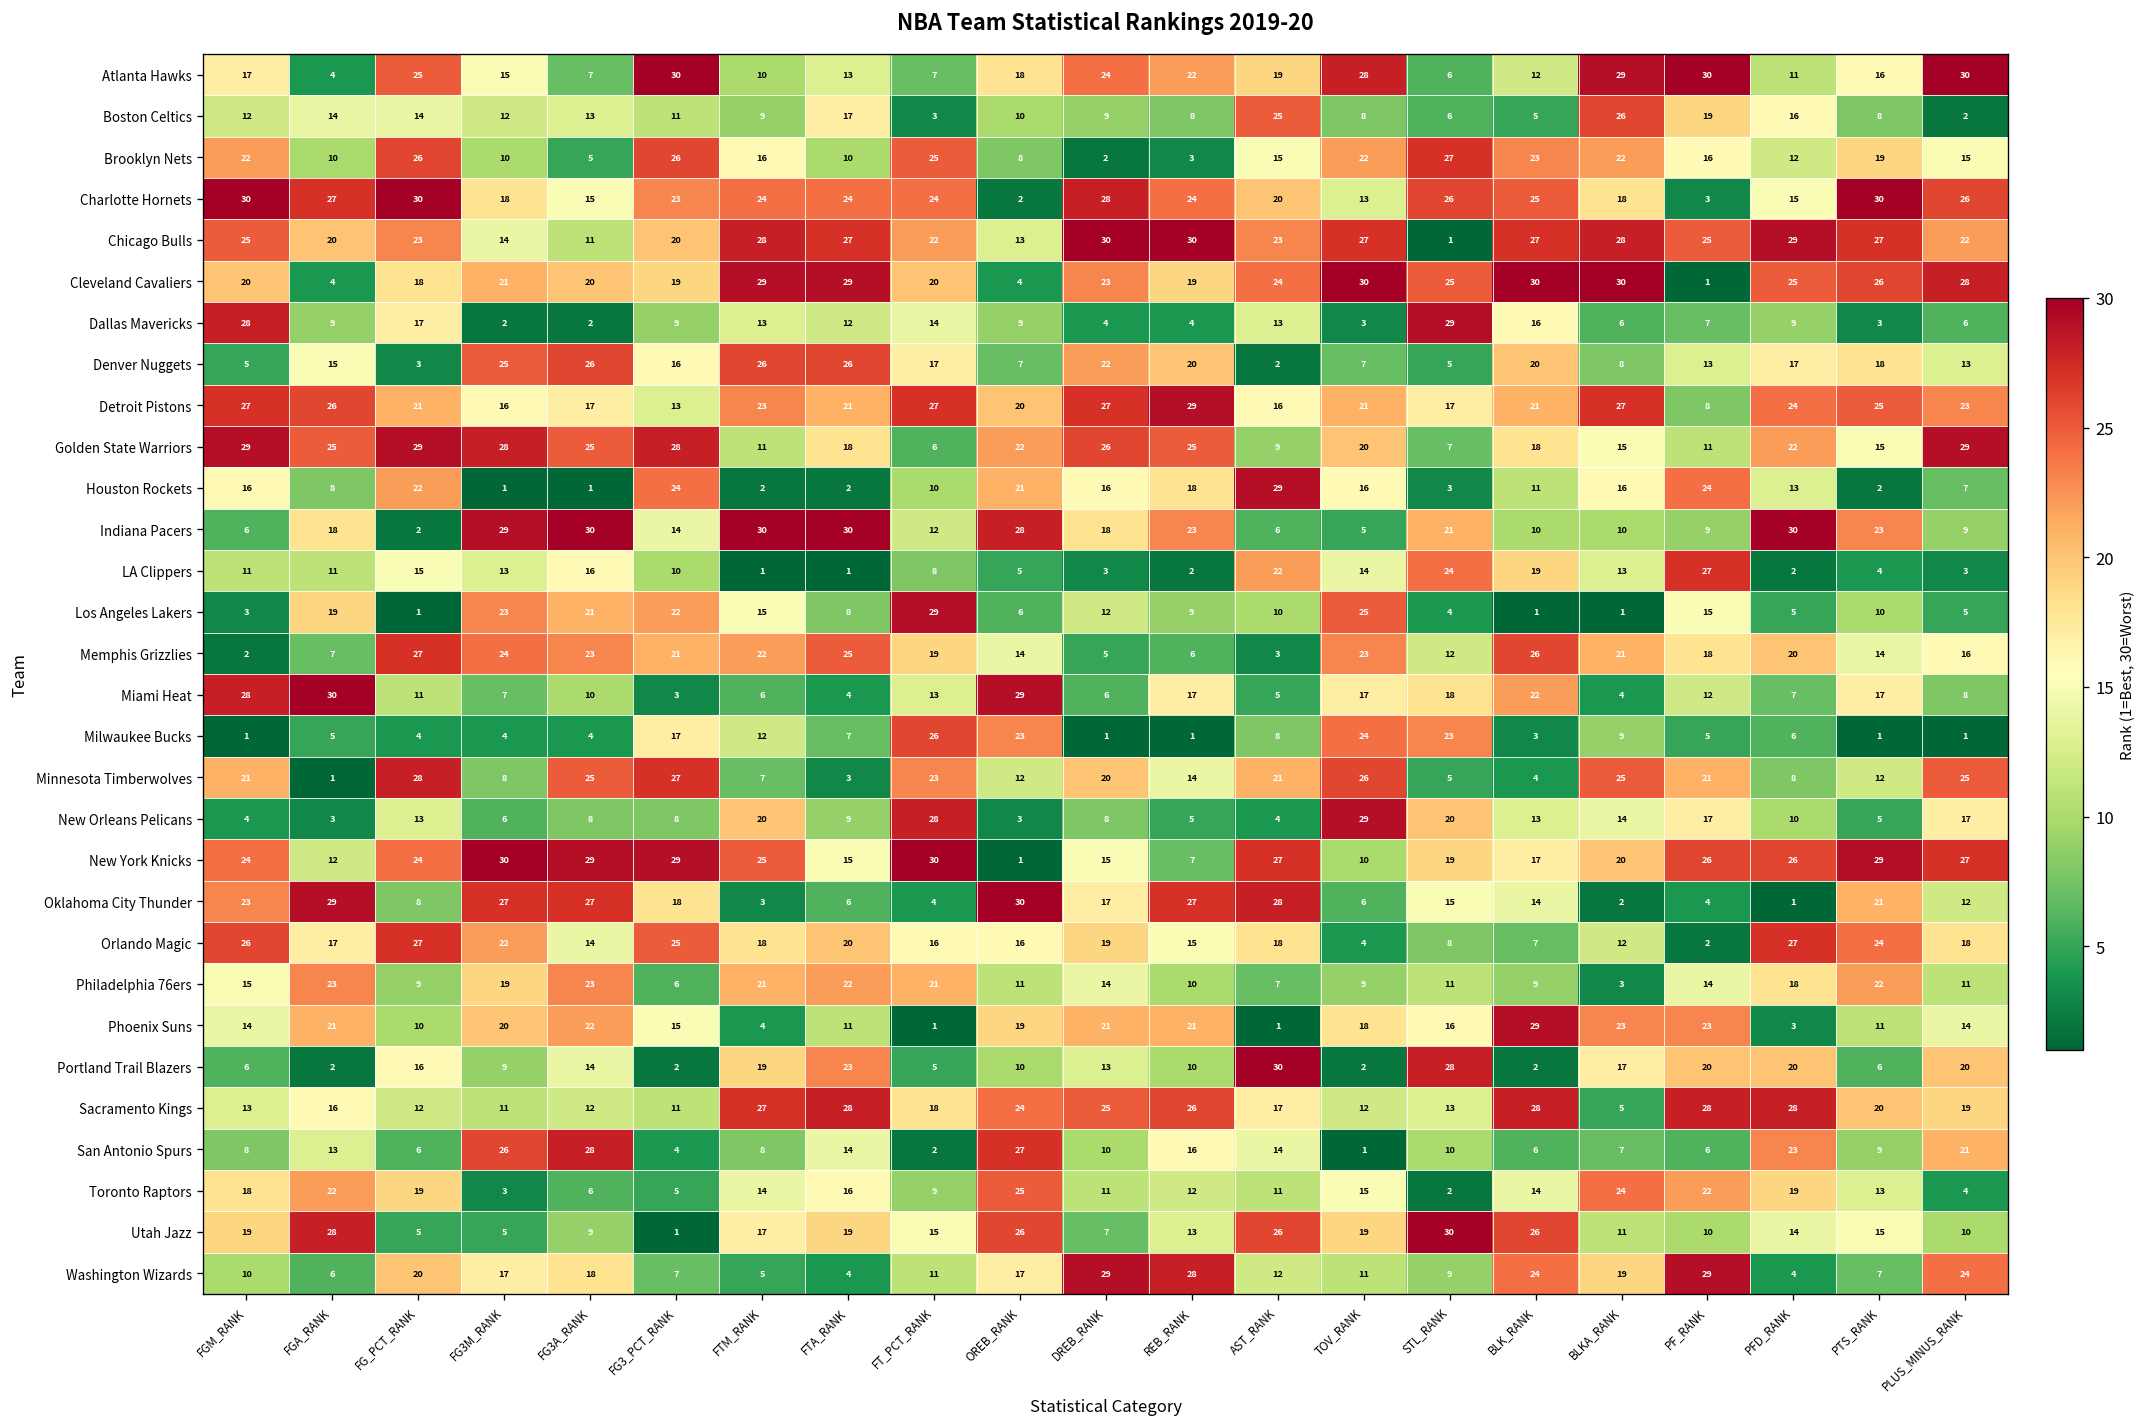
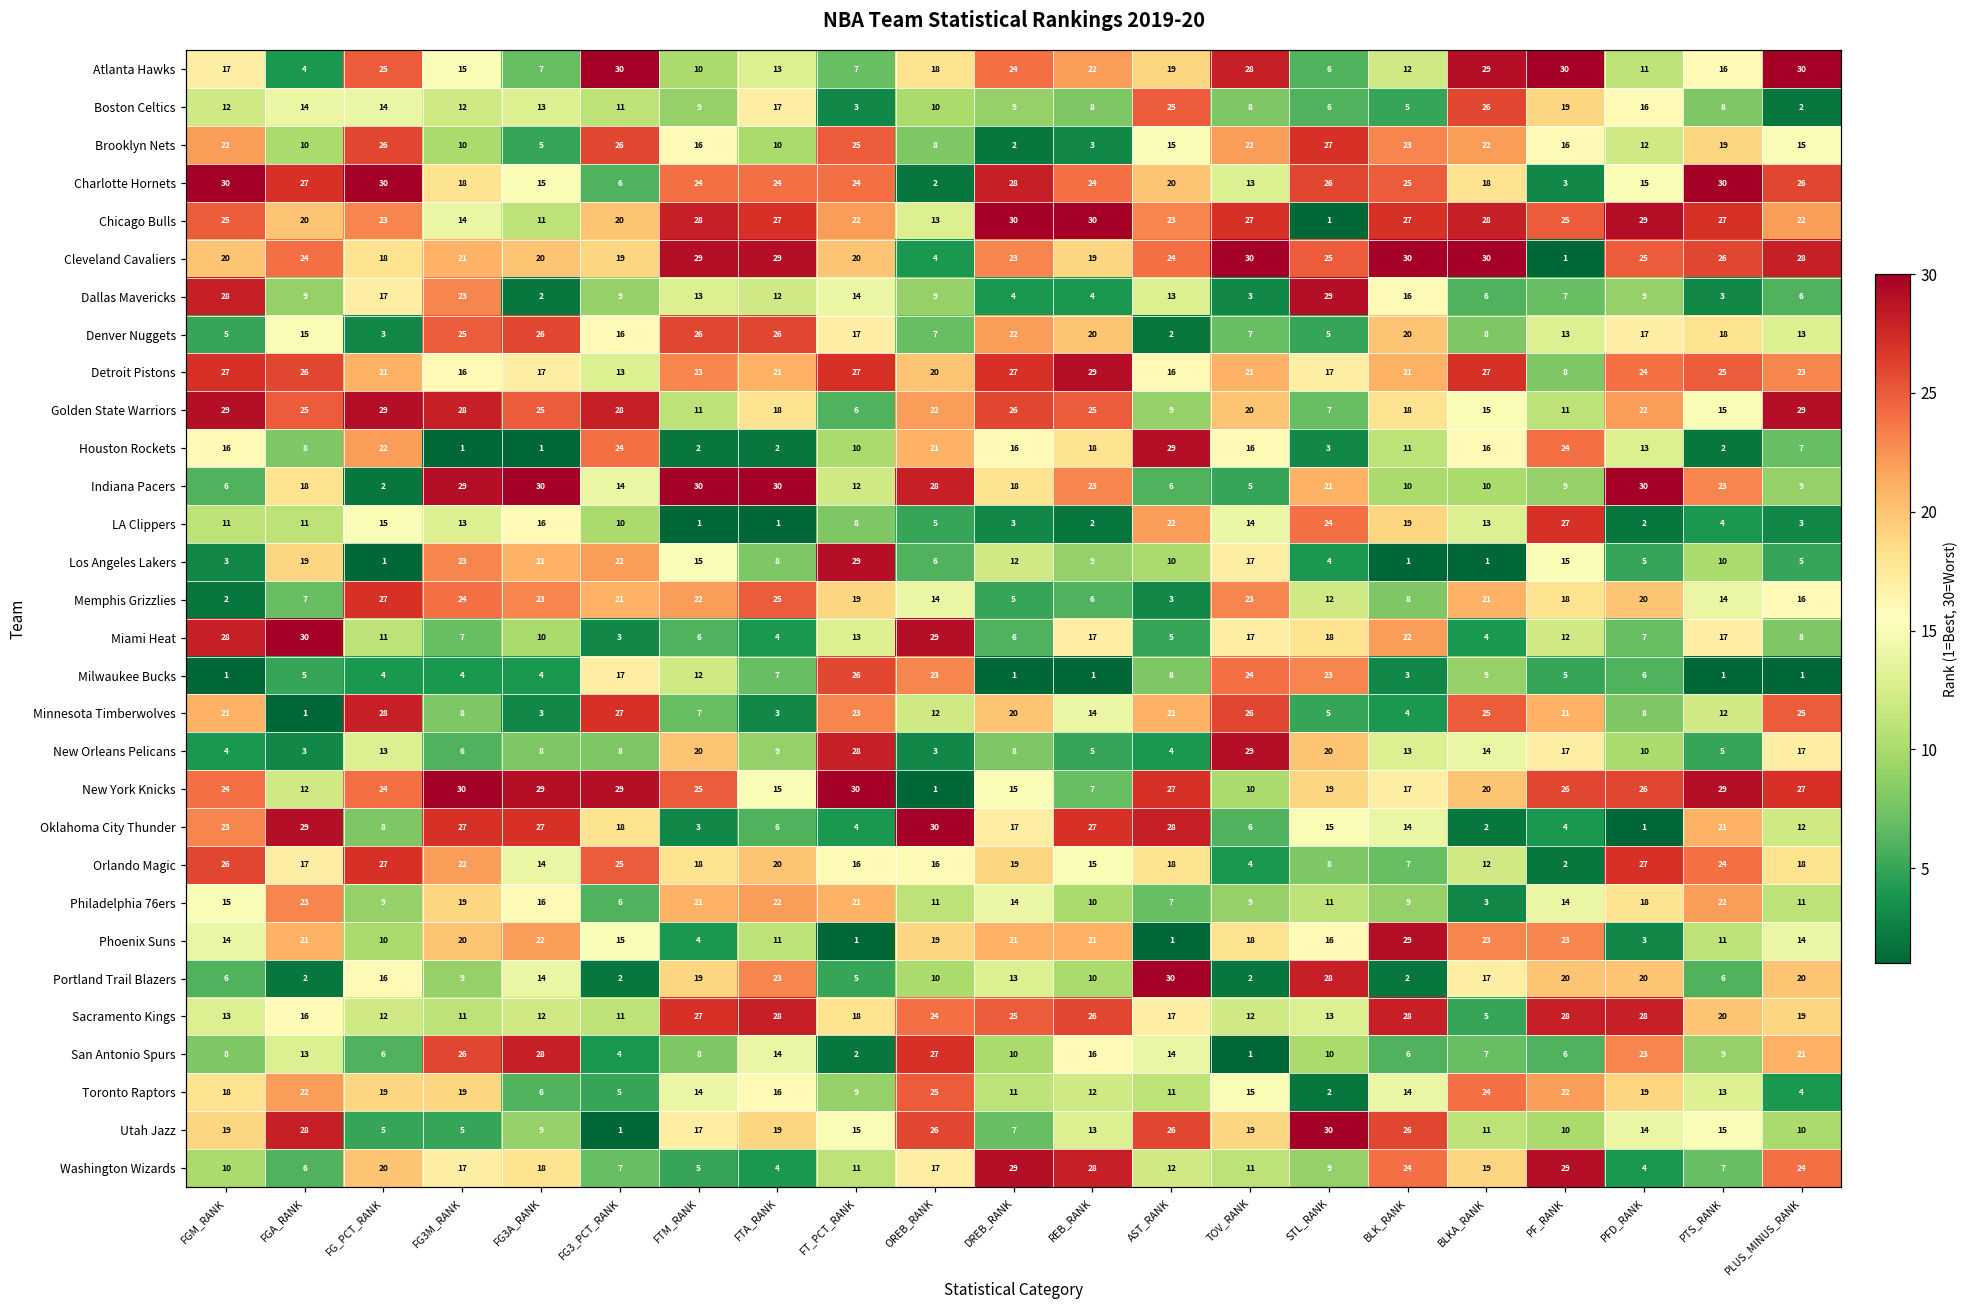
Charlotte Hornets, FG3_PCT_RANK: 23 -> 6
Cleveland Cavaliers, FGA_RANK: 4 -> 24
Dallas Mavericks, FG3M_RANK: 2 -> 23
Los Angeles Lakers, TOV_RANK: 25 -> 17
Memphis Grizzlies, BLK_RANK: 26 -> 8
Minnesota Timberwolves, FG3A_RANK: 25 -> 3
Philadelphia 76ers, FG3A_RANK: 23 -> 16
Toronto Raptors, FG3M_RANK: 3 -> 19
